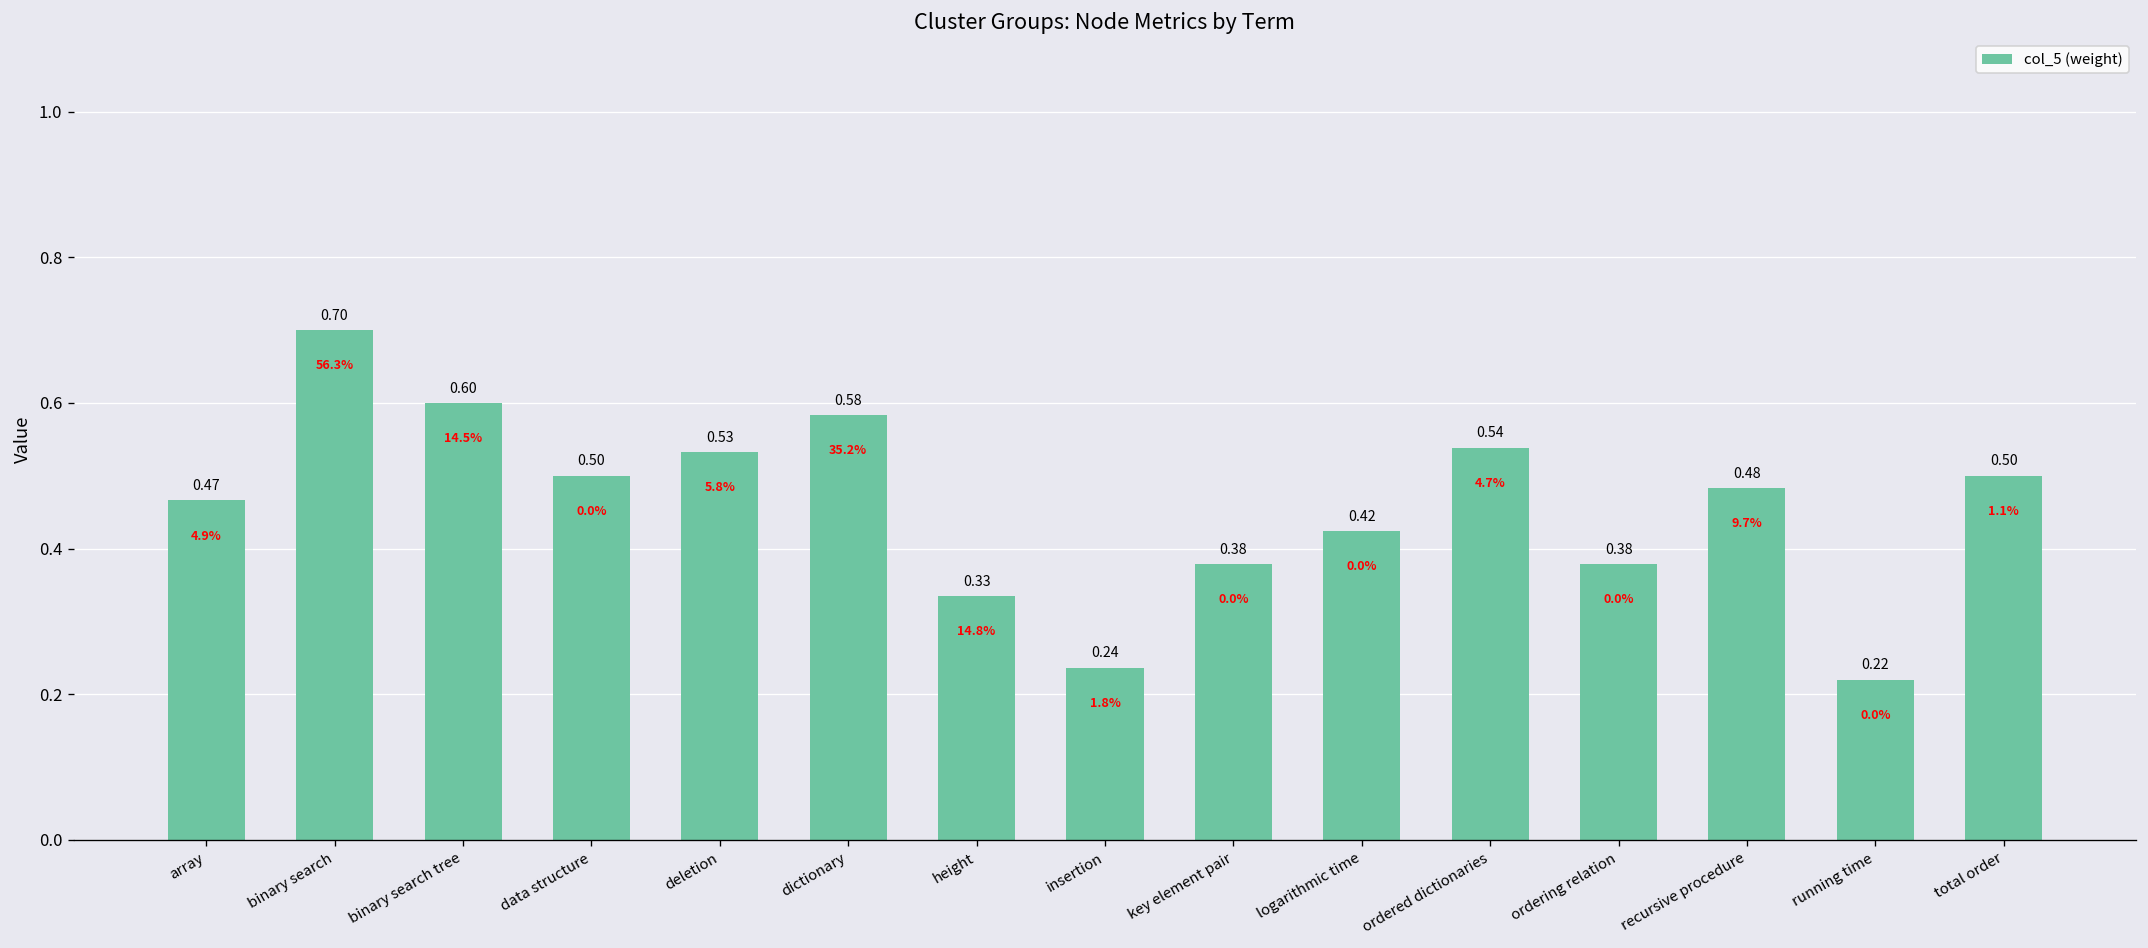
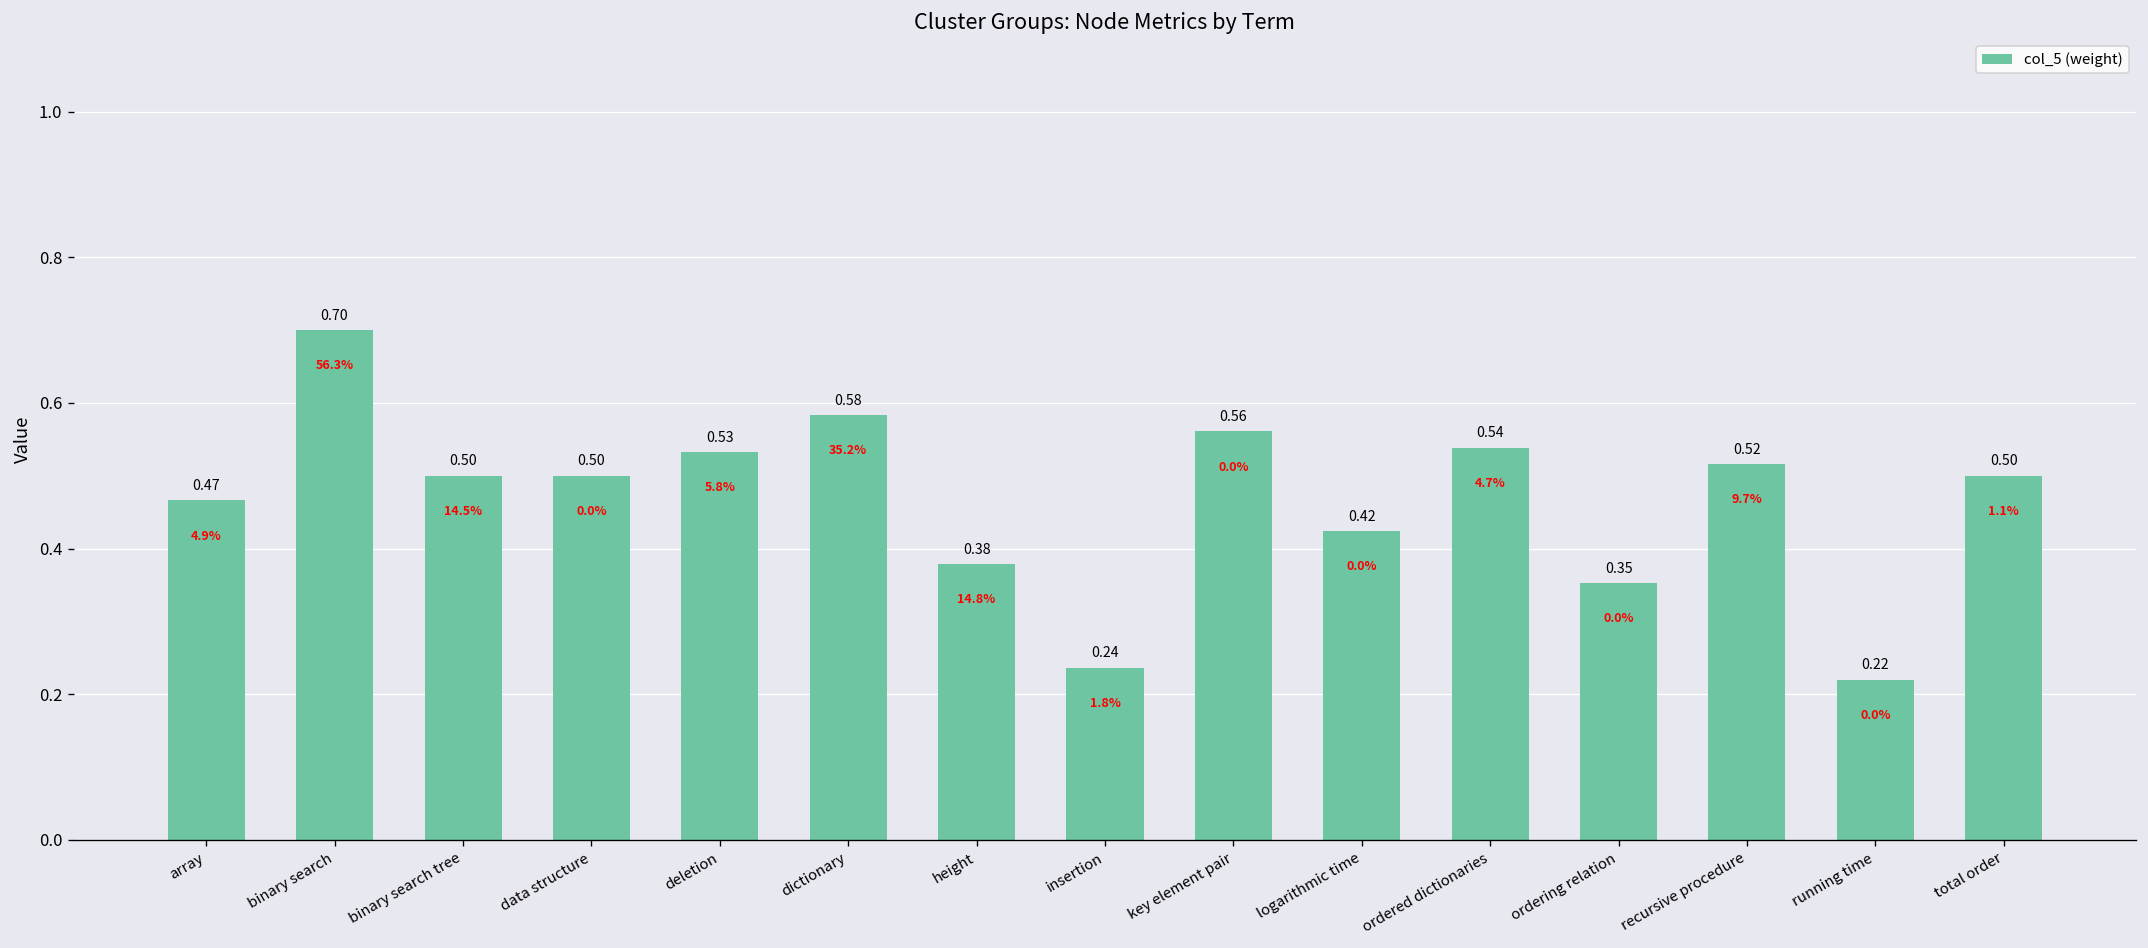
binary search tree: 0.60 -> 0.50
height: 0.33 -> 0.38
key element pair: 0.38 -> 0.56
ordering relation: 0.38 -> 0.35
recursive procedure: 0.48 -> 0.52
